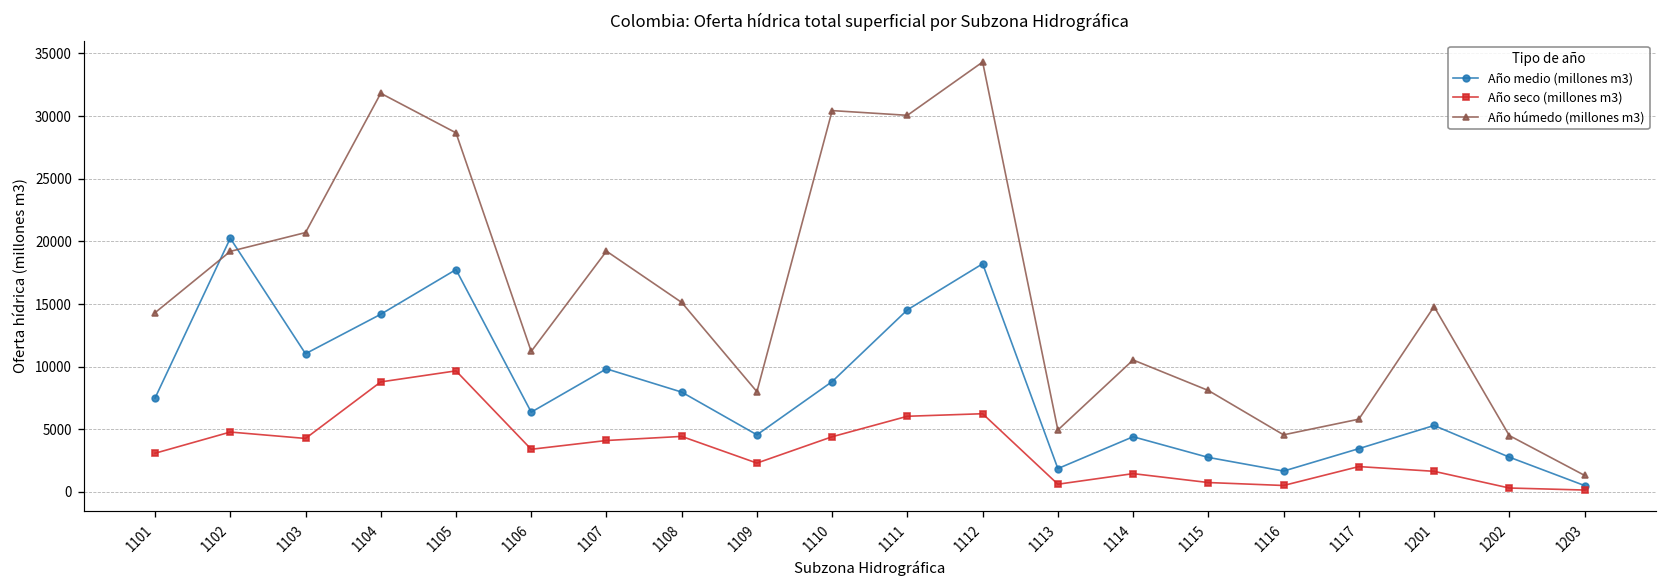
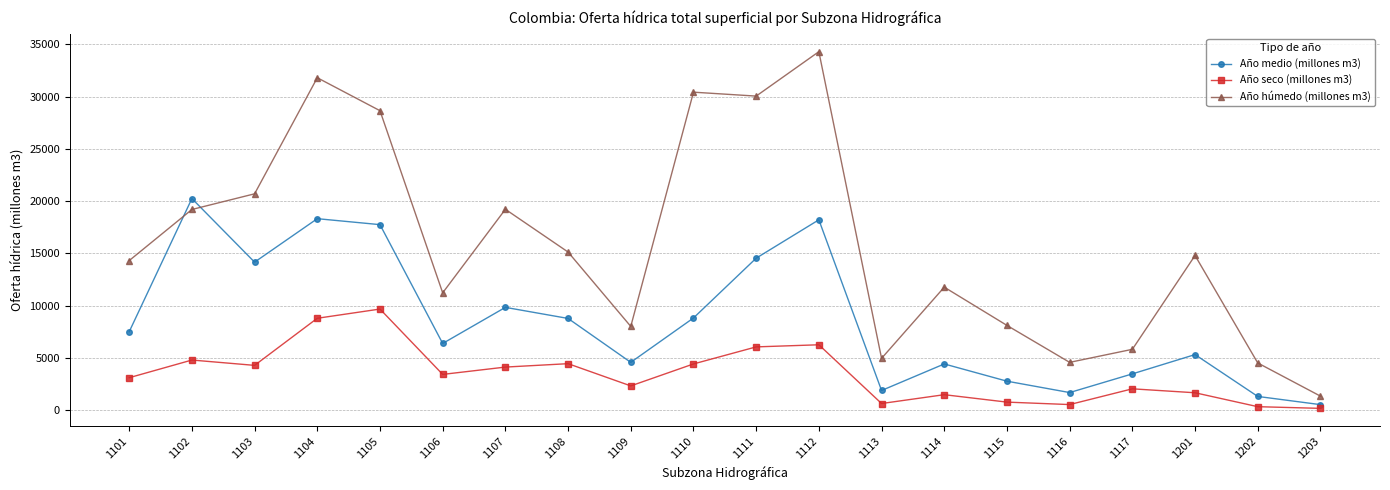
Año medio (millones m3), 1103: 11000 -> 14200
Año medio (millones m3), 1104: 14200 -> 18300
Año medio (millones m3), 1108: 8000 -> 8800
Año húmedo (millones m3), 1114: 10500 -> 11800
Año medio (millones m3), 1202: 2800 -> 1300
